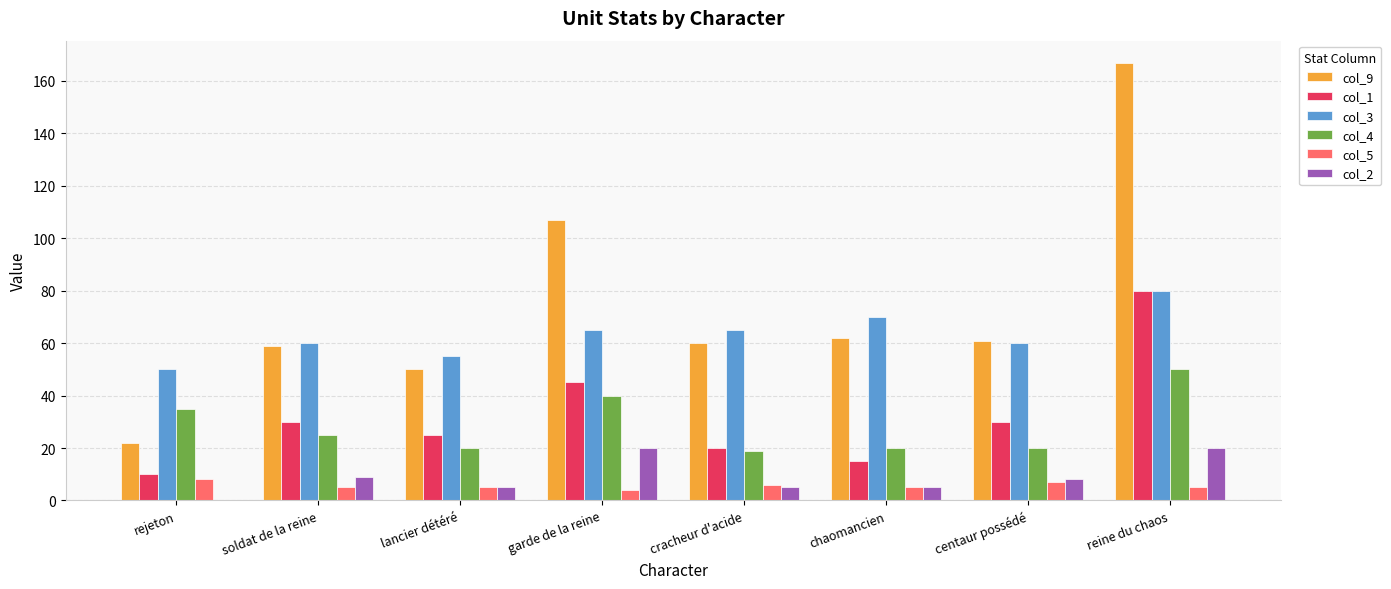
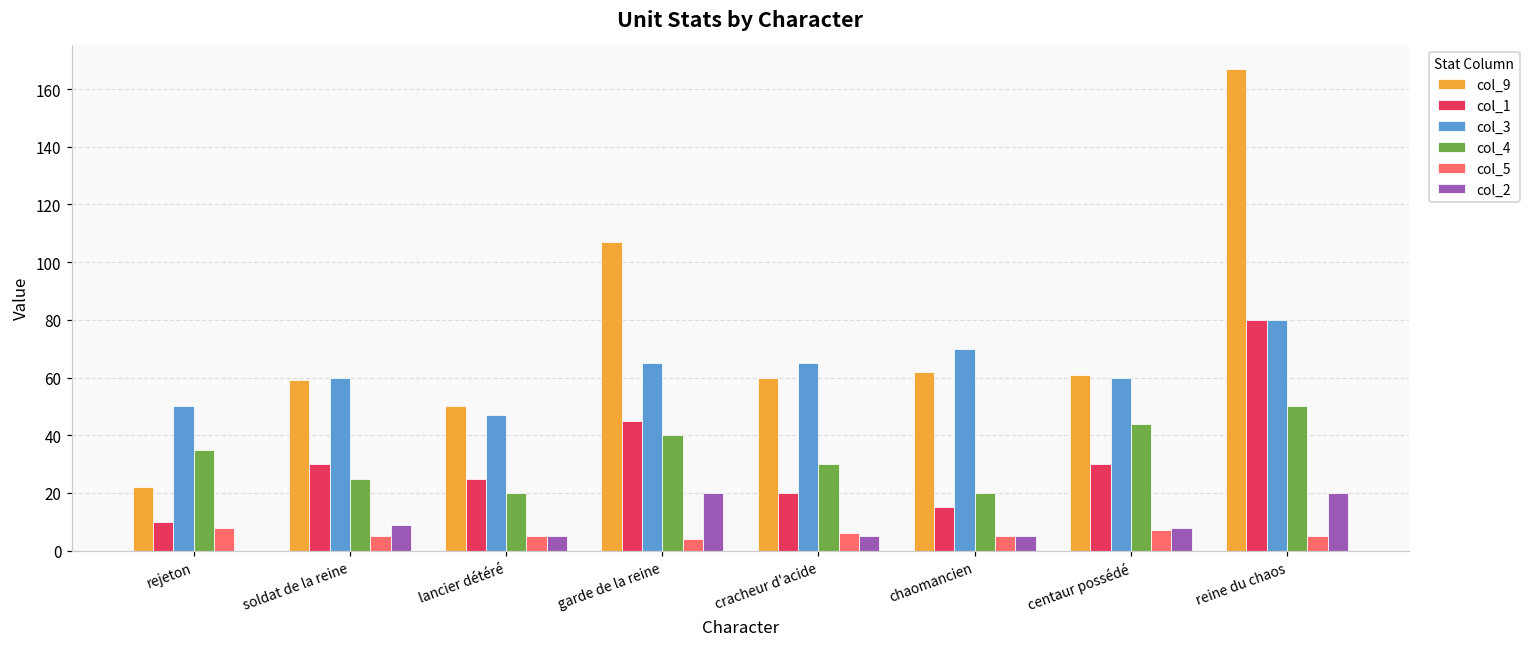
col_3, lancier détéré: 55 -> 47
col_4, cracheur d'acide: 19 -> 30
col_4, centaur possédé: 20 -> 44
